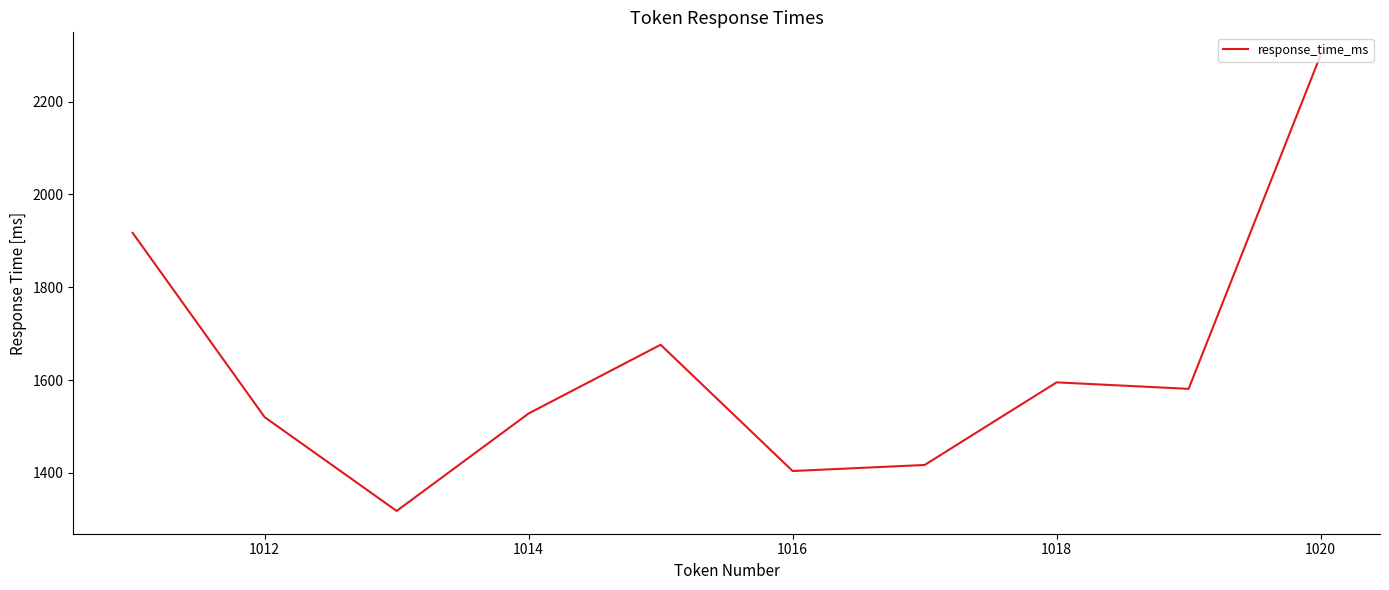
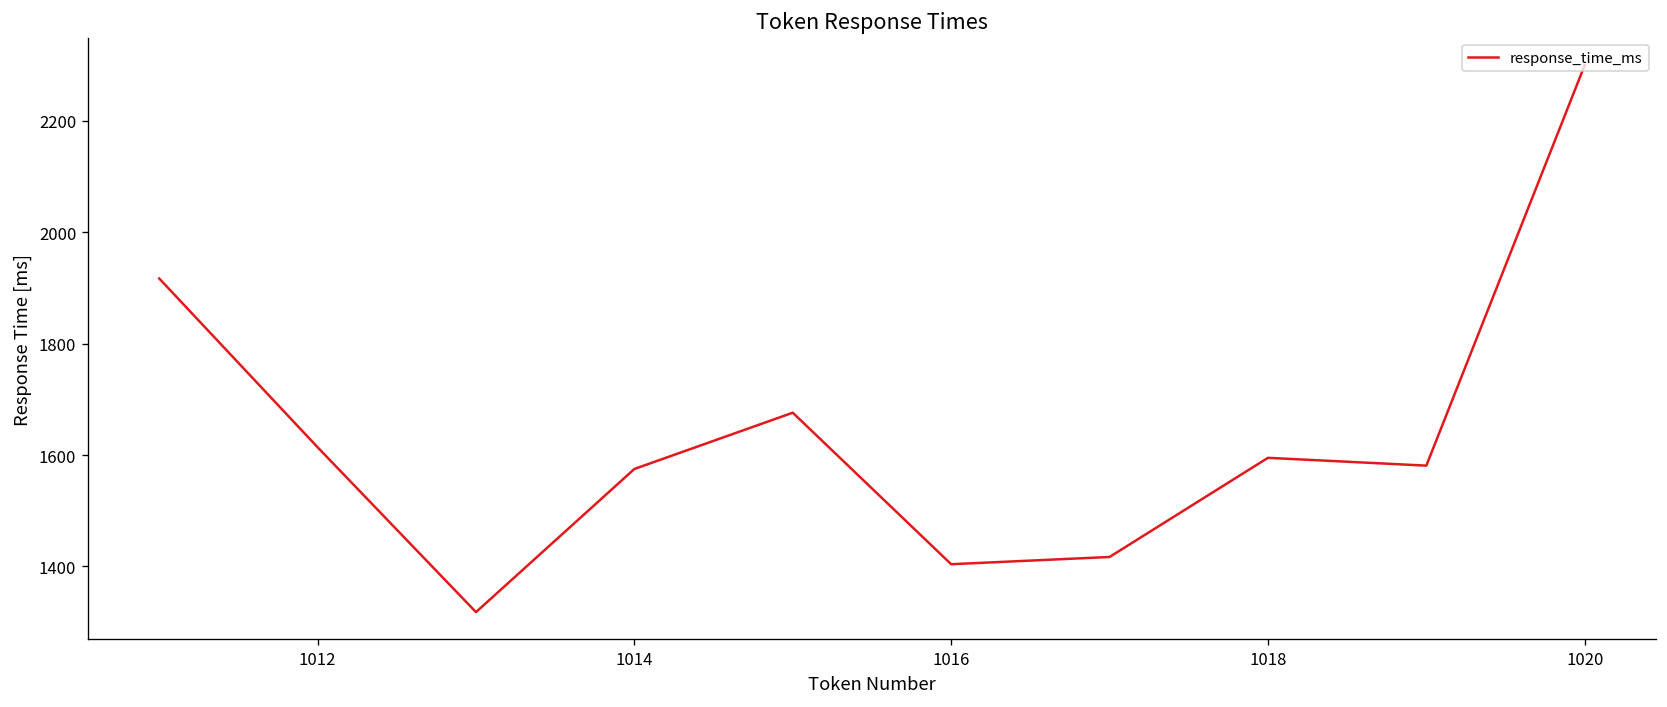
1012: 1520 -> 1610
1014: 1530 -> 1580
